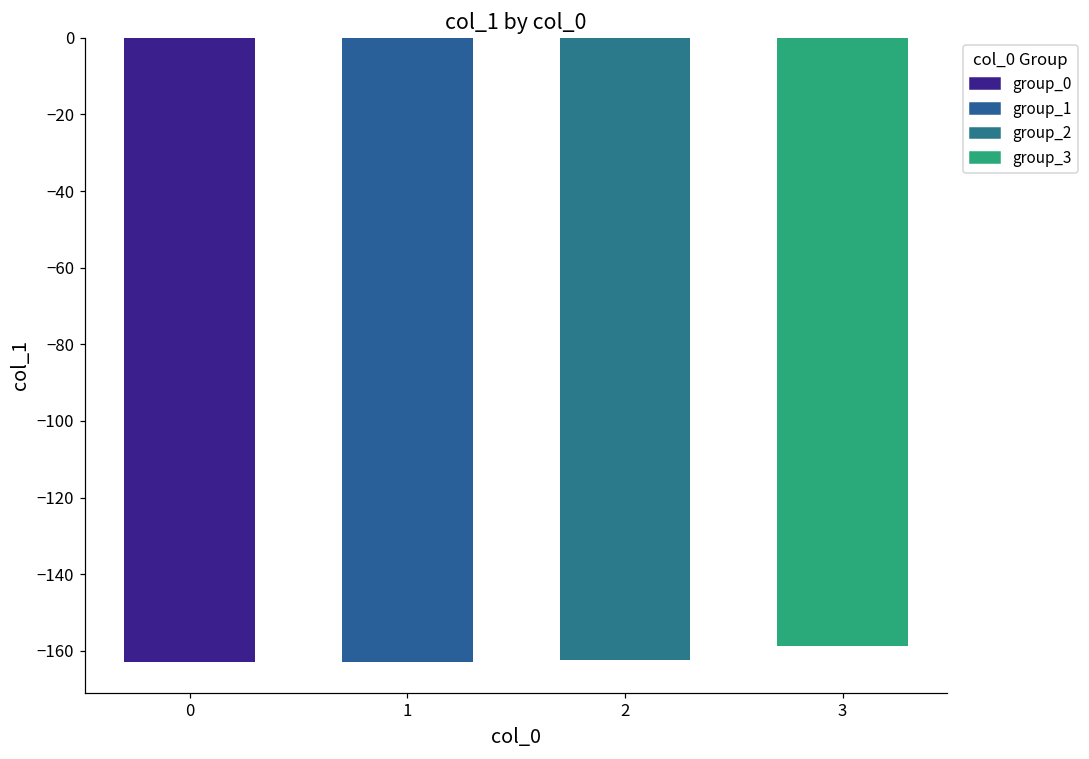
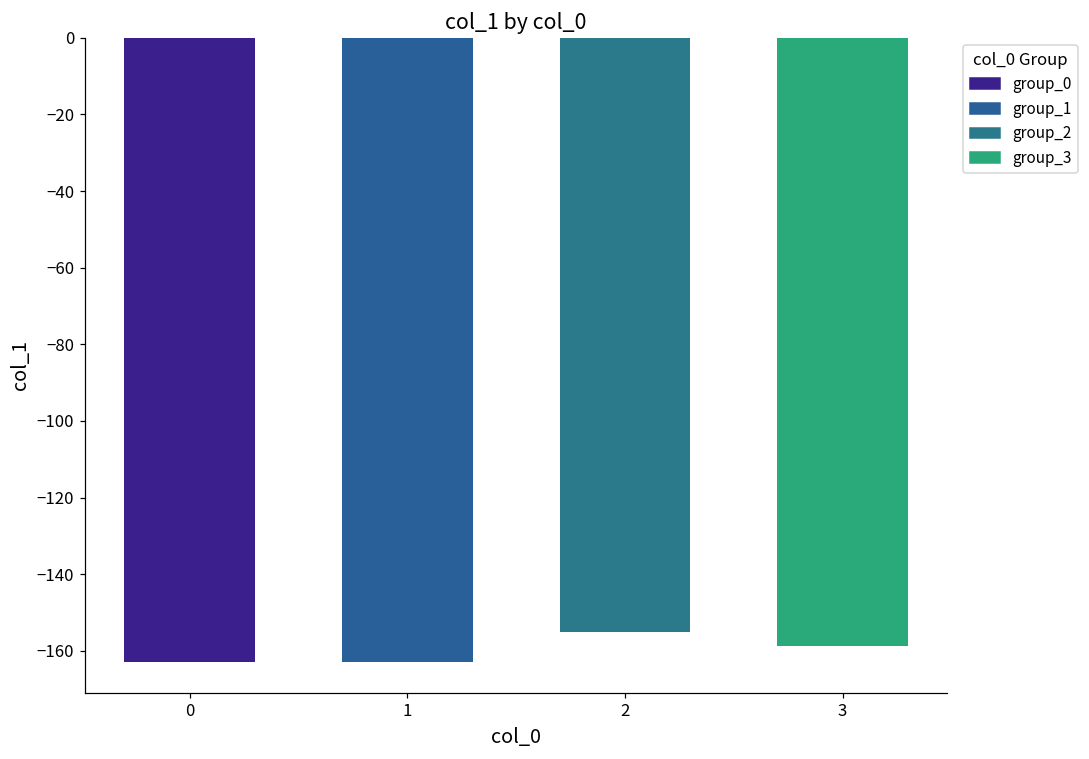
2: -162 -> -155
